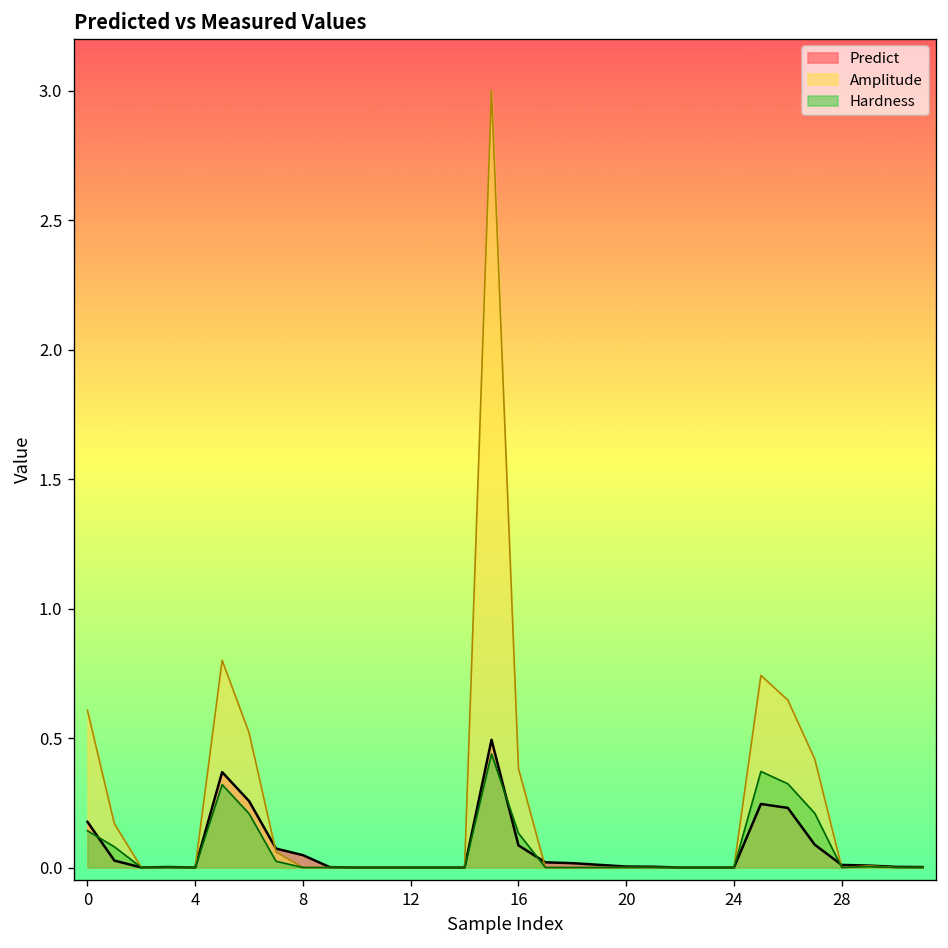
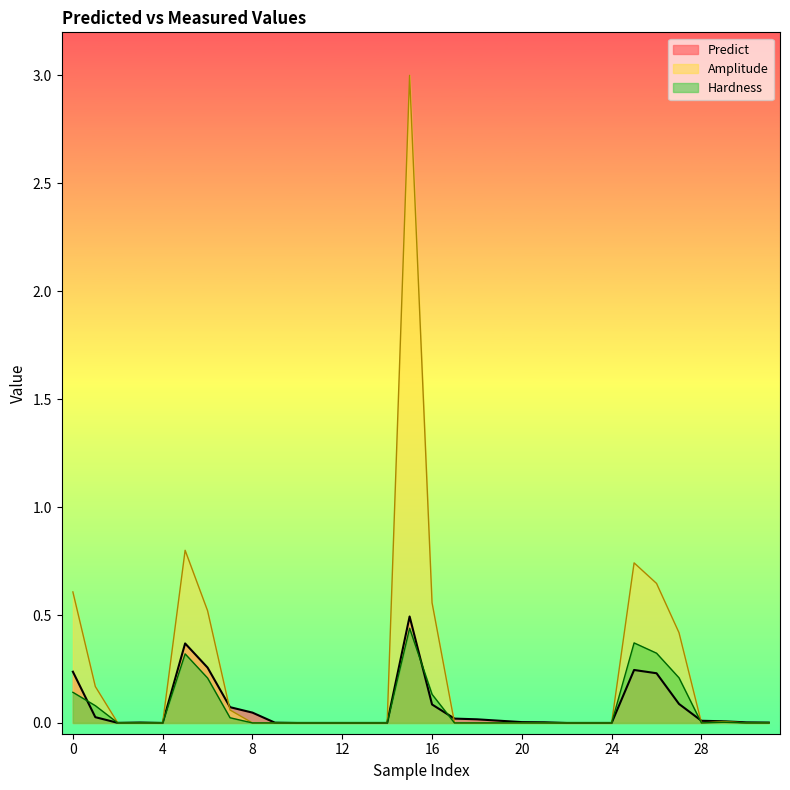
Predict, 0: 0.18 -> 0.24
Amplitude, 16: 0.38 -> 0.56
